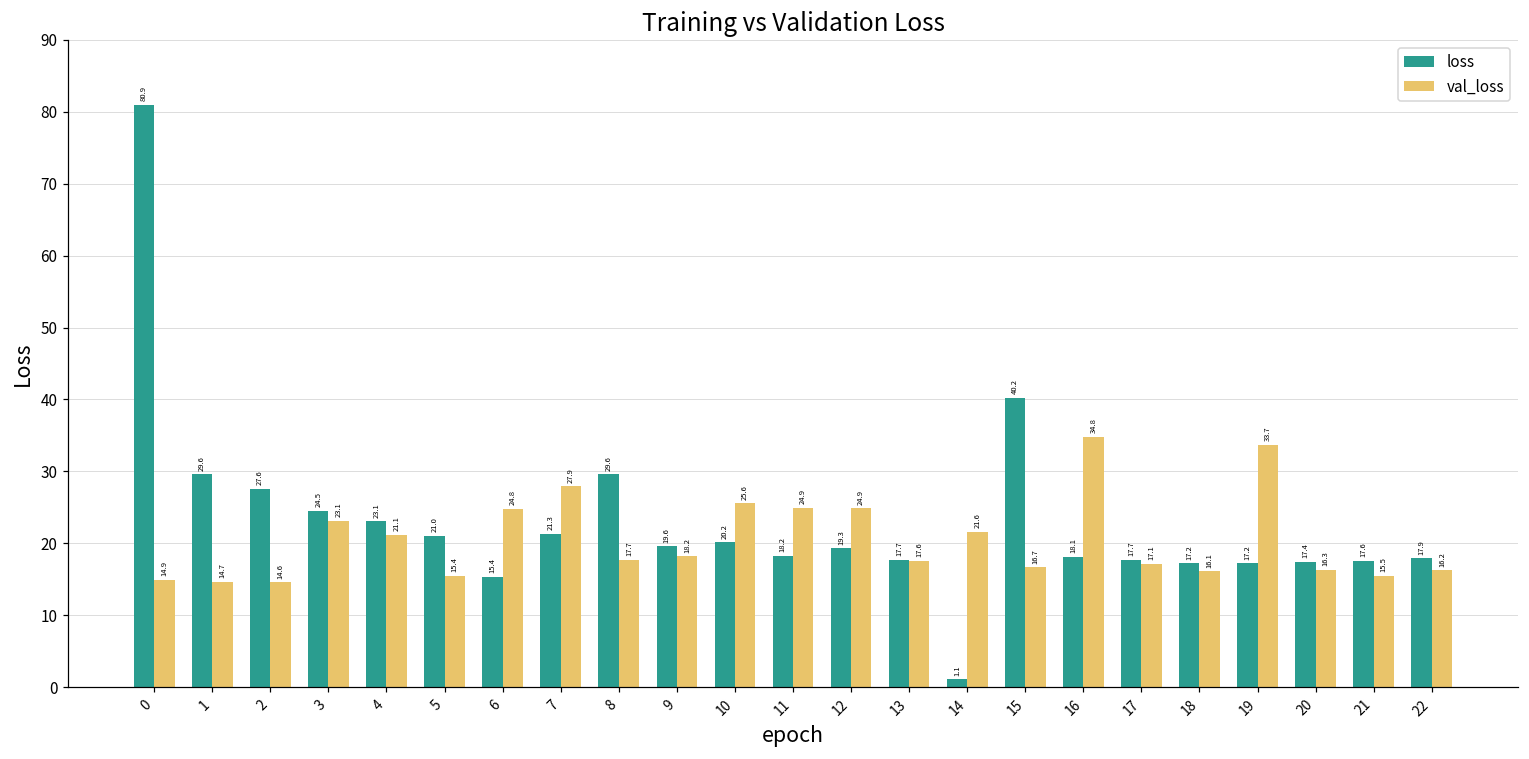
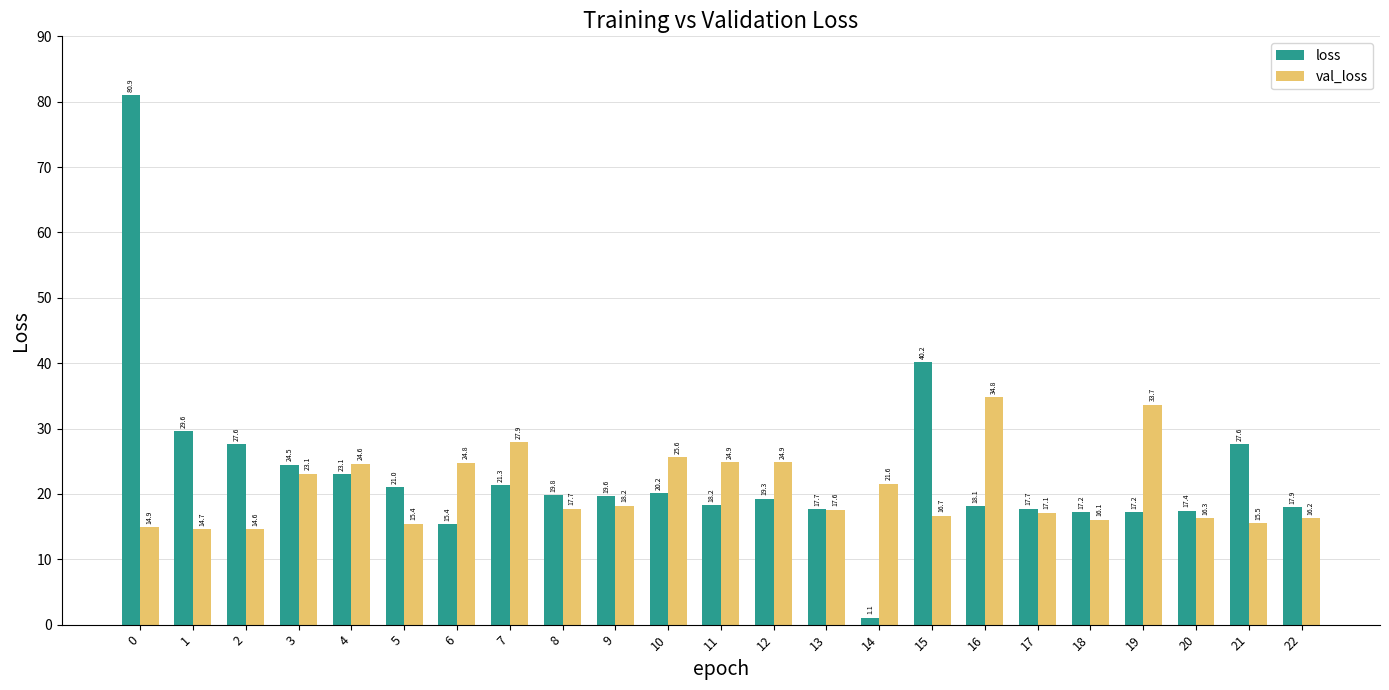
val_loss, 4: 21.1 -> 24.6
loss, 8: 29.6 -> 19.8
loss, 21: 17.6 -> 27.6
